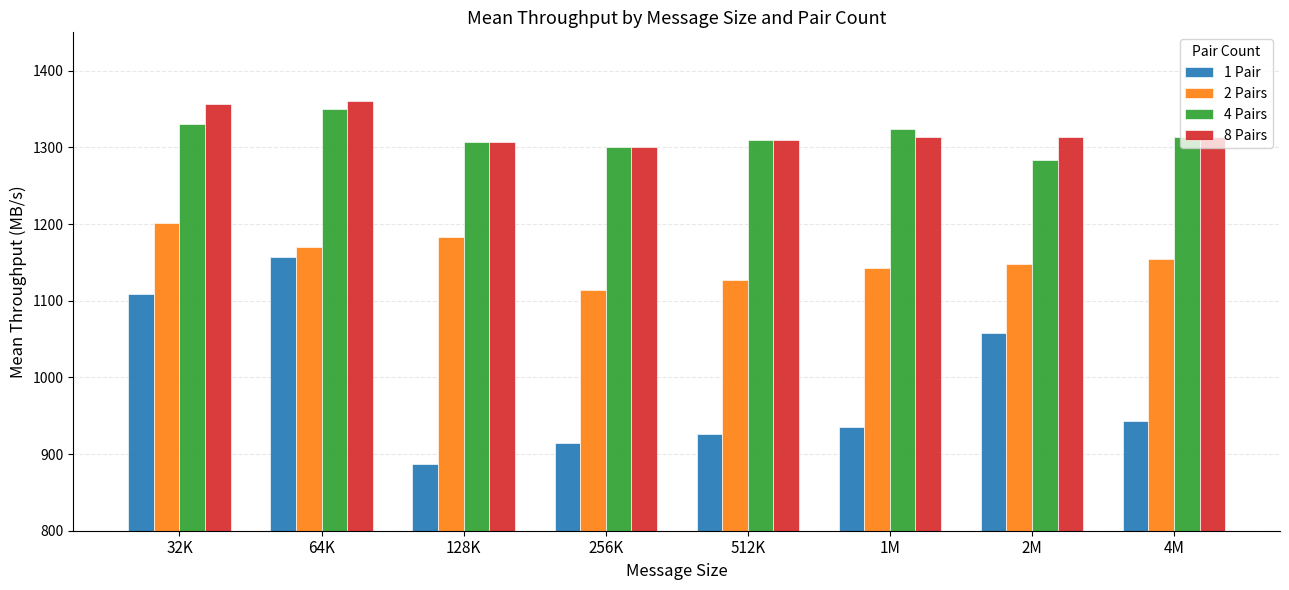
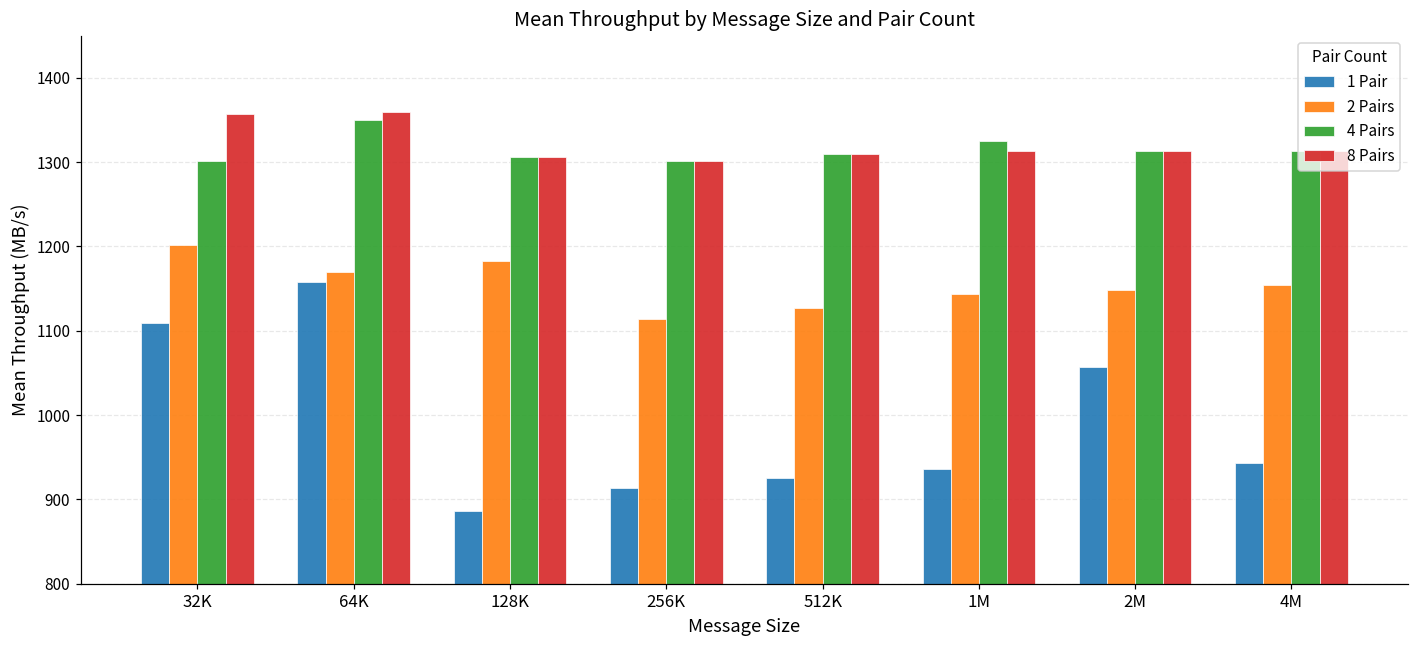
4 Pairs, 32K: 1330 -> 1300
4 Pairs, 2M: 1280 -> 1310
